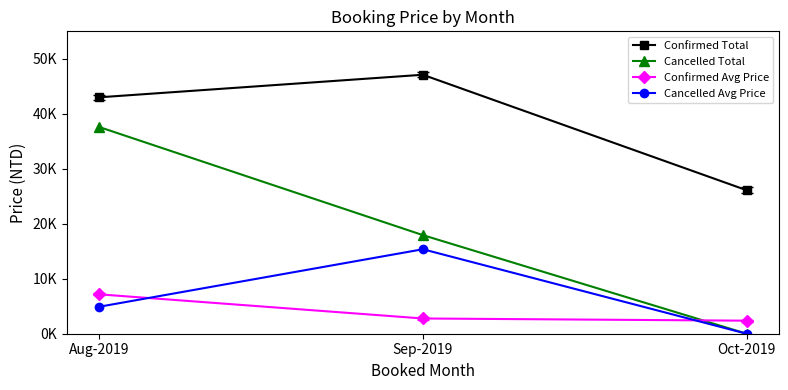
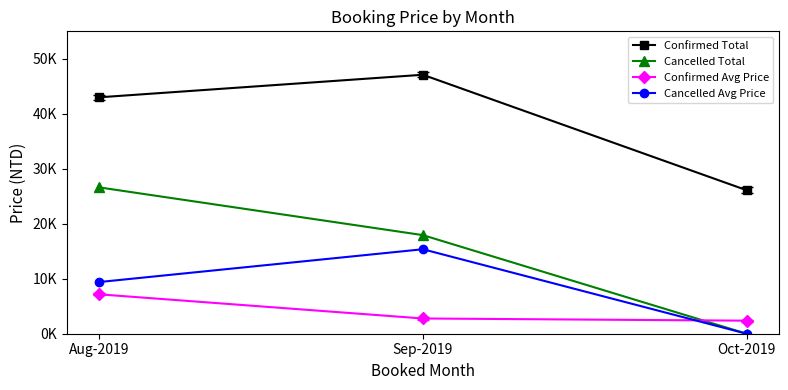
Cancelled Total, Aug-2019: 38000 -> 27000
Cancelled Avg Price, Aug-2019: 5000 -> 9000
